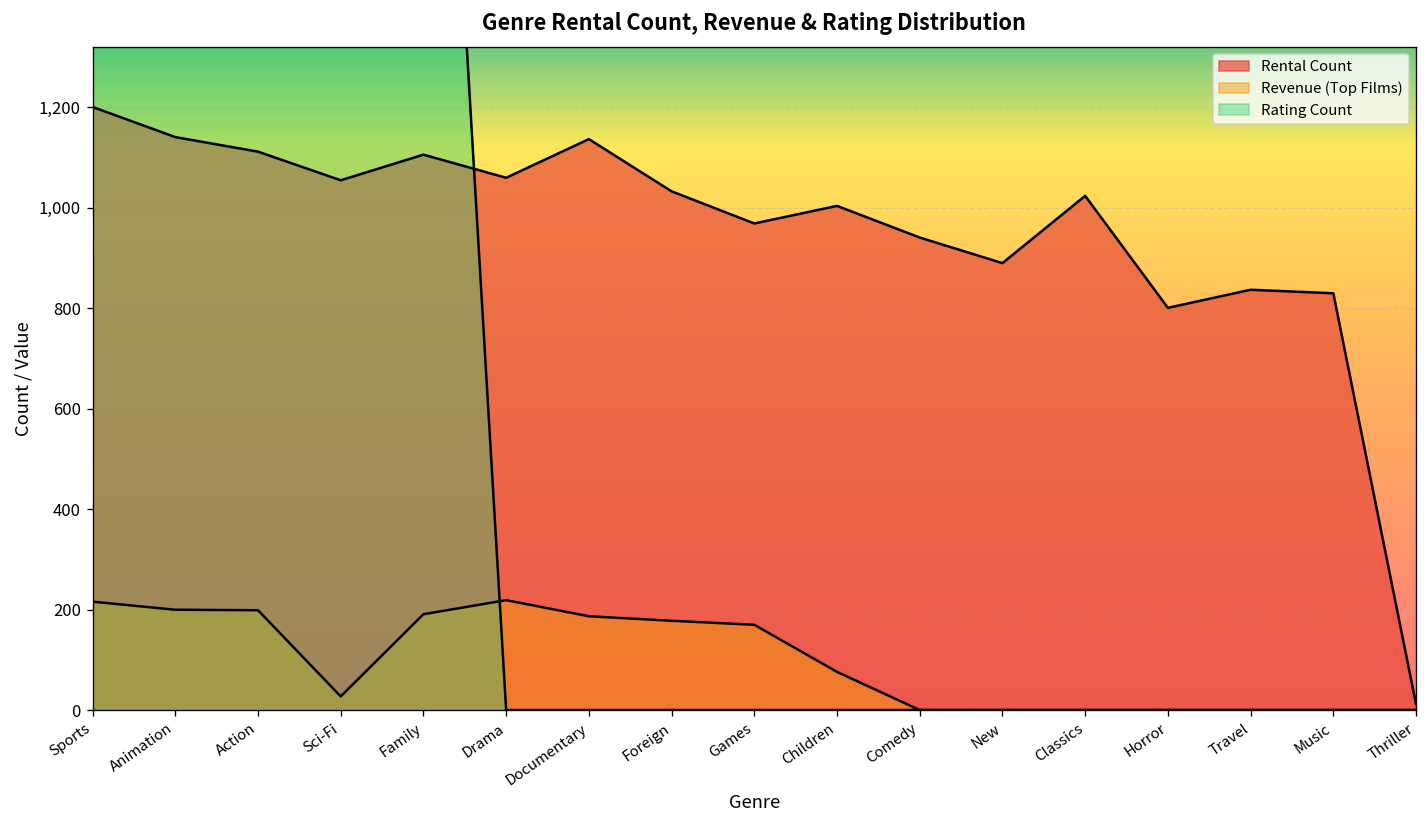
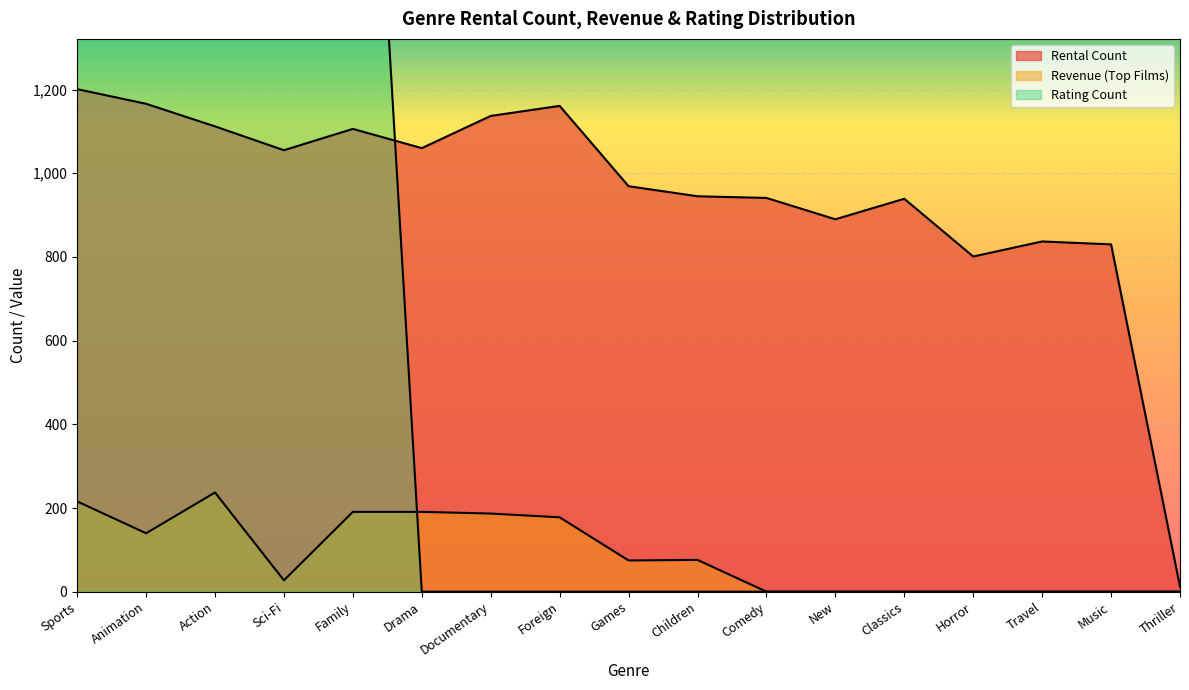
Rental Count, Animation: 1,140 -> 1,170
Revenue (Top Films), Animation: 200 -> 140
Revenue (Top Films), Action: 200 -> 240
Revenue (Top Films), Drama: 220 -> 190
Rental Count, Foreign: 1,030 -> 1,160
Revenue (Top Films), Games: 170 -> 70
Rental Count, Children: 1,000 -> 950
Rental Count, Classics: 1,020 -> 940
